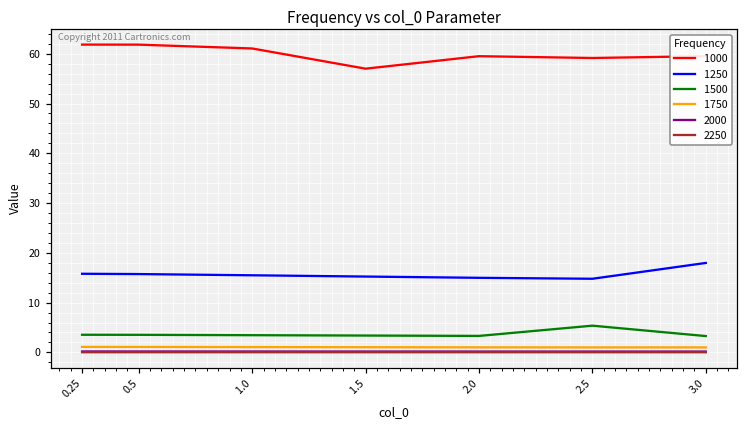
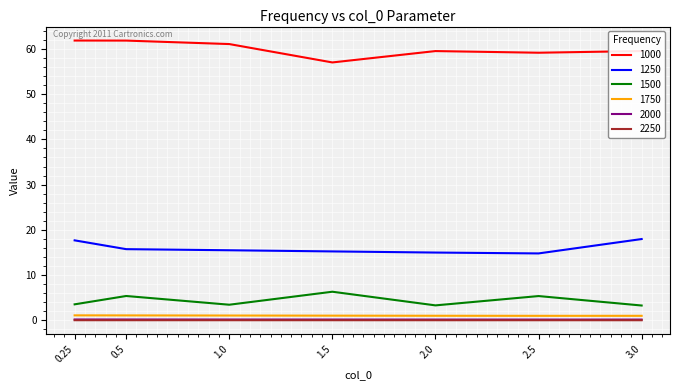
1250, 0.25: 16 -> 18
1500, 0.5: 4 -> 5
1500, 1.5: 3 -> 6
